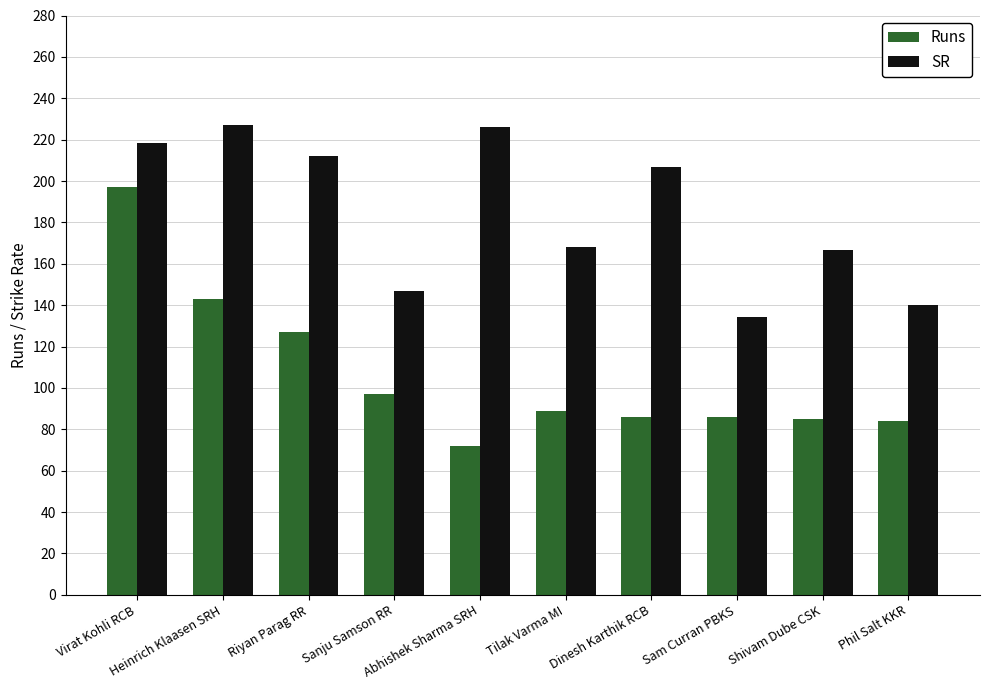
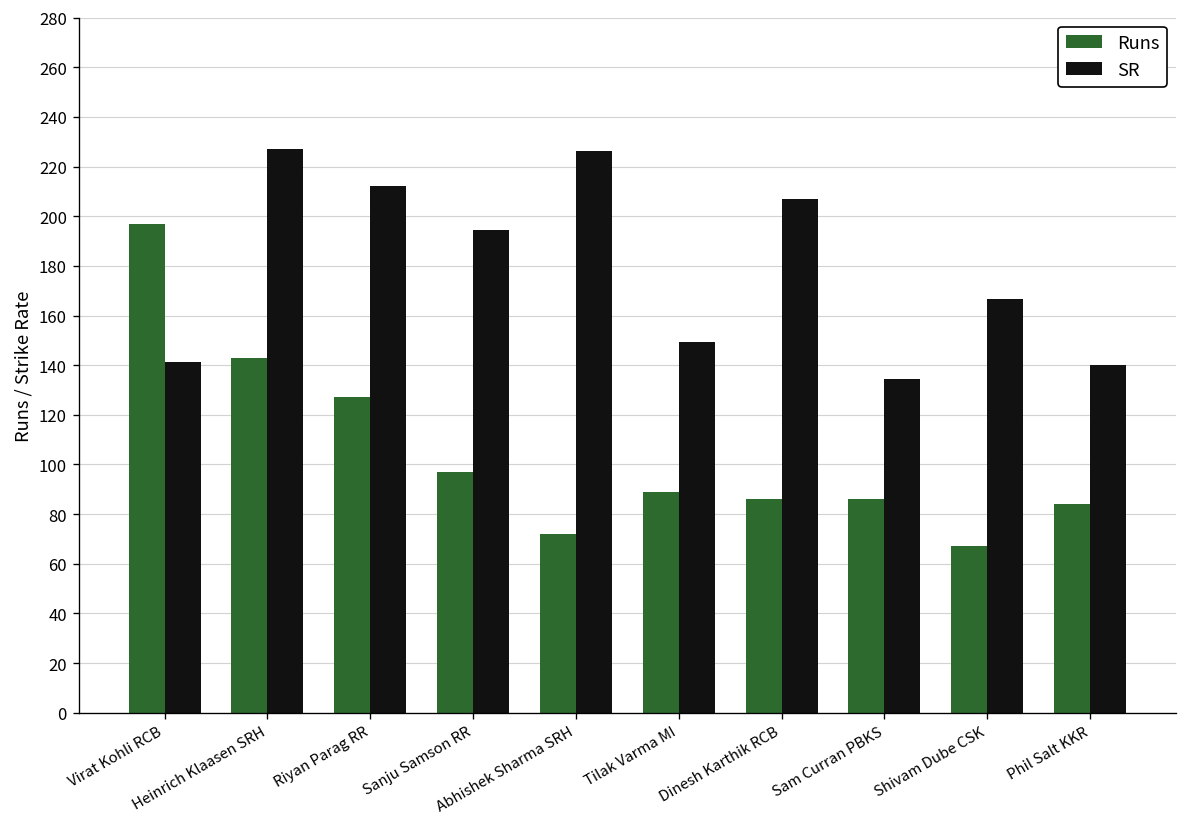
SR, Virat Kohli RCB: 218 -> 141
SR, Sanju Samson RR: 147 -> 194
SR, Tilak Varma MI: 168 -> 150
Runs, Shivam Dube CSK: 85 -> 67
